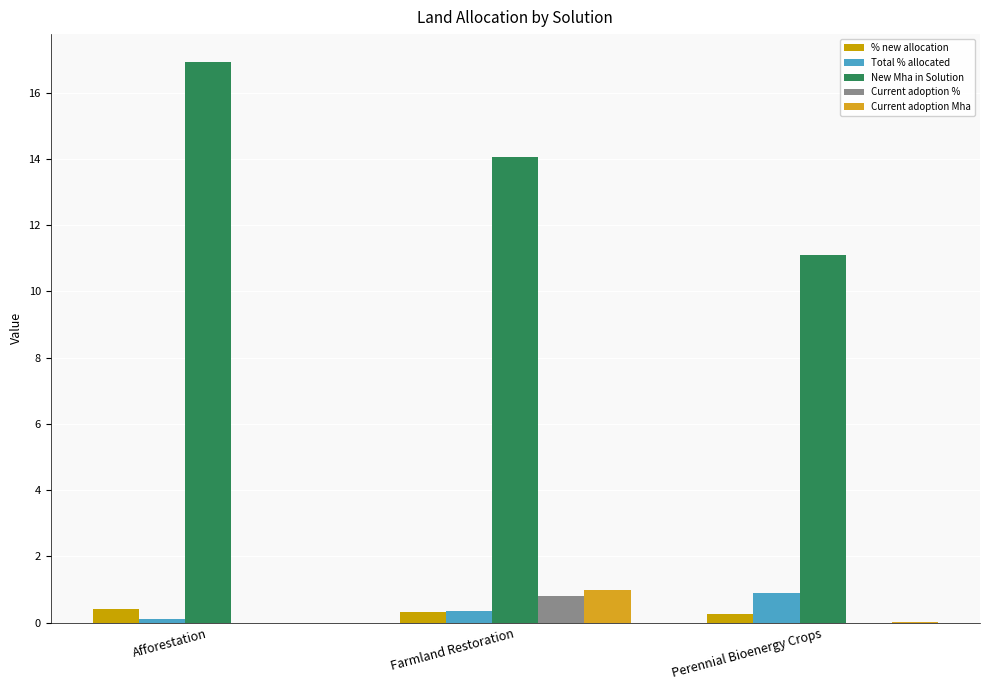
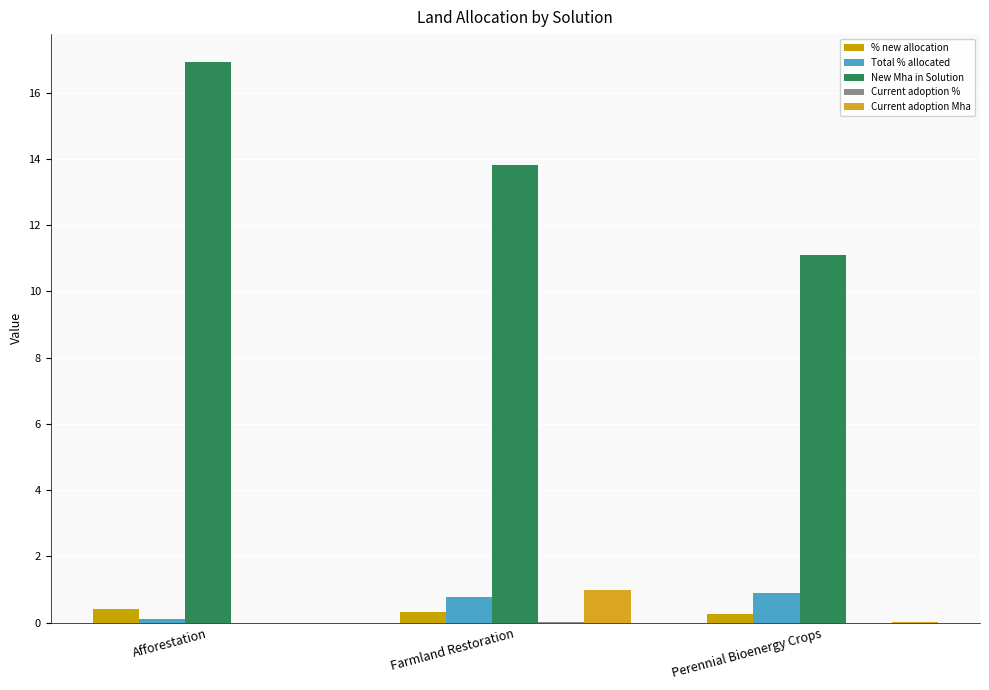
Total % allocated, Farmland Restoration: 0.4 -> 0.8
New Mha in Solution, Farmland Restoration: 14.1 -> 13.8
Current adoption %, Farmland Restoration: 0.8 -> 0.0
